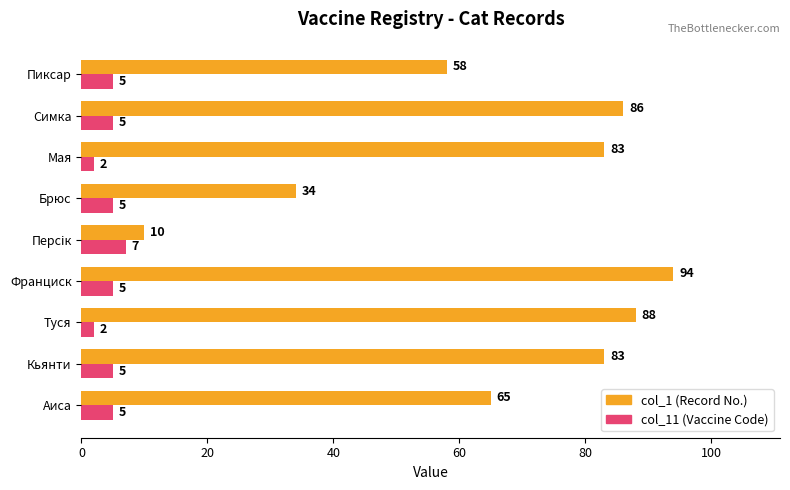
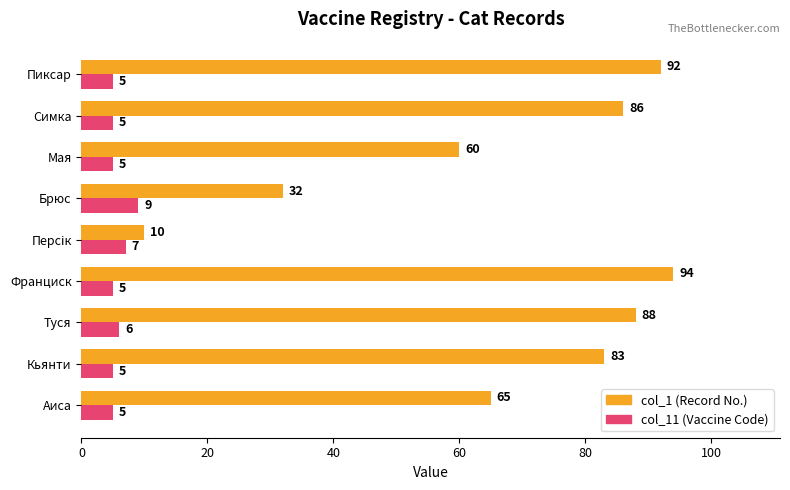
col_1 (Record No.), Пиксар: 58 -> 92
col_1 (Record No.), Мая: 83 -> 60
col_11 (Vaccine Code), Мая: 2 -> 5
col_1 (Record No.), Брюс: 34 -> 32
col_11 (Vaccine Code), Брюс: 5 -> 9
col_11 (Vaccine Code), Туся: 2 -> 6
